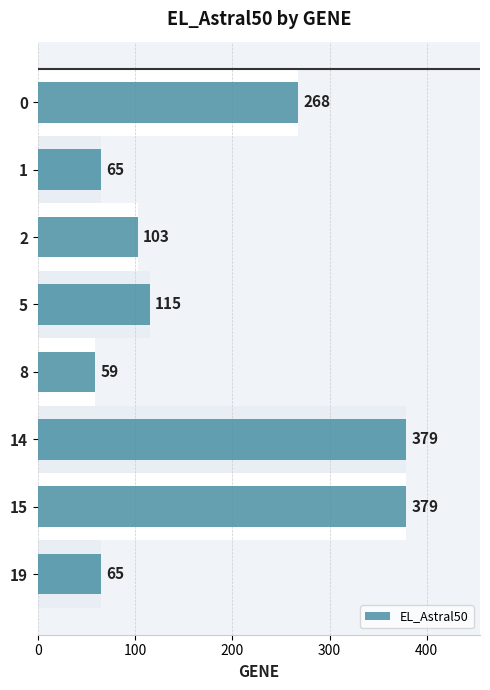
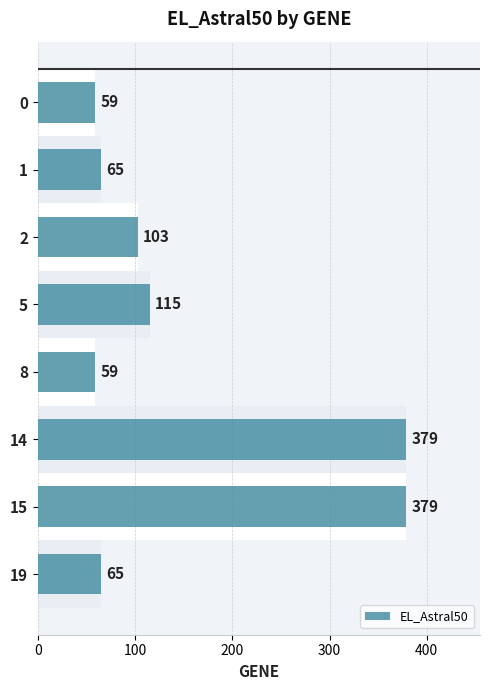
EL_Astral50, 0: 268 -> 59
